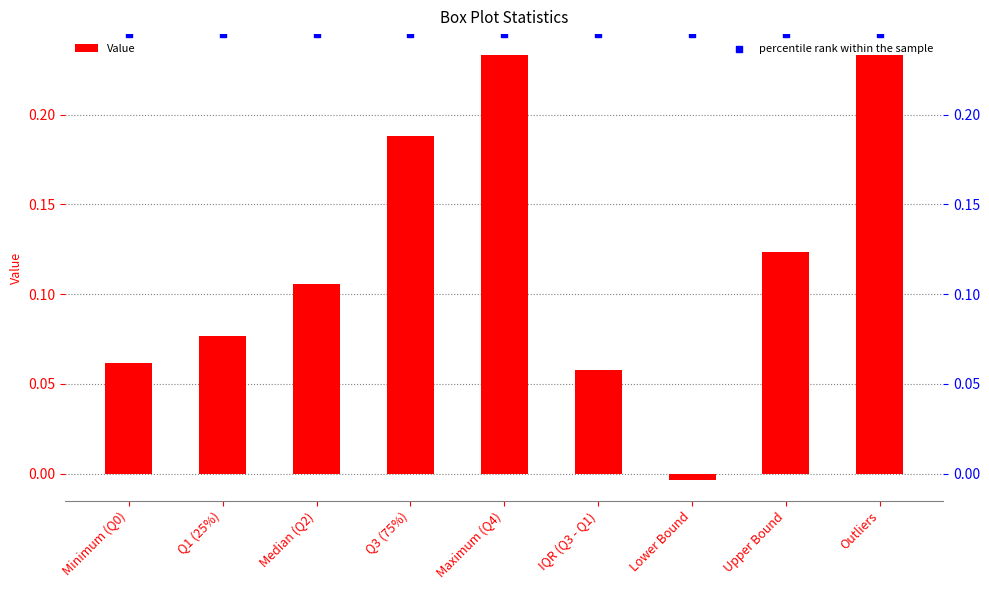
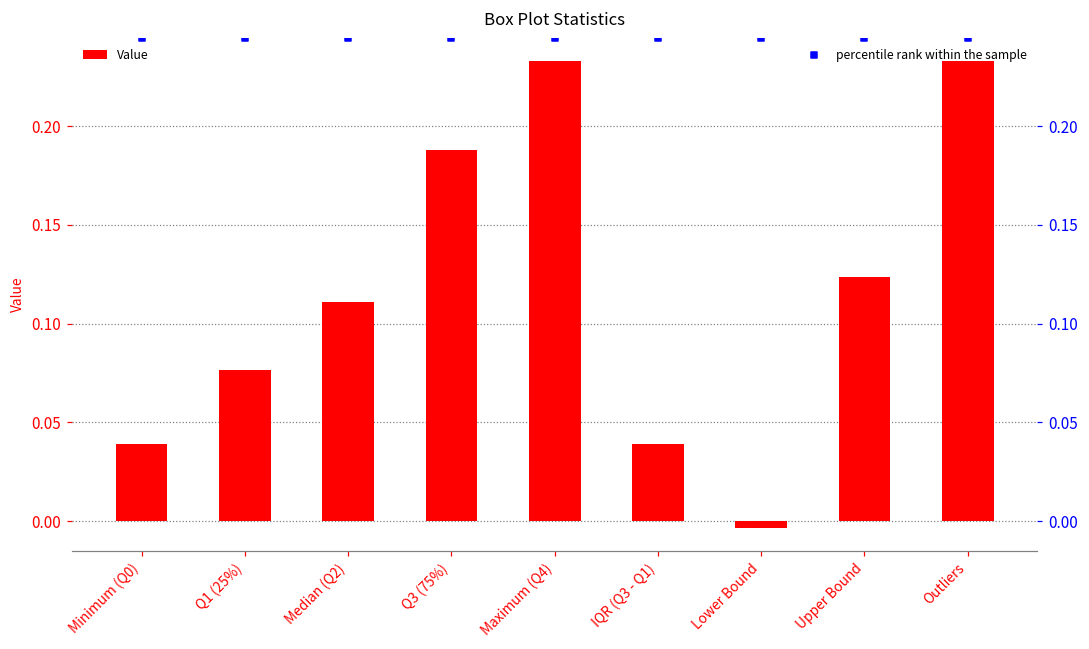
Value, Minimum (Q0): 0.061 -> 0.039
Value, Median (Q2): 0.106 -> 0.111
Value, IQR (Q3 - Q1): 0.058 -> 0.039
